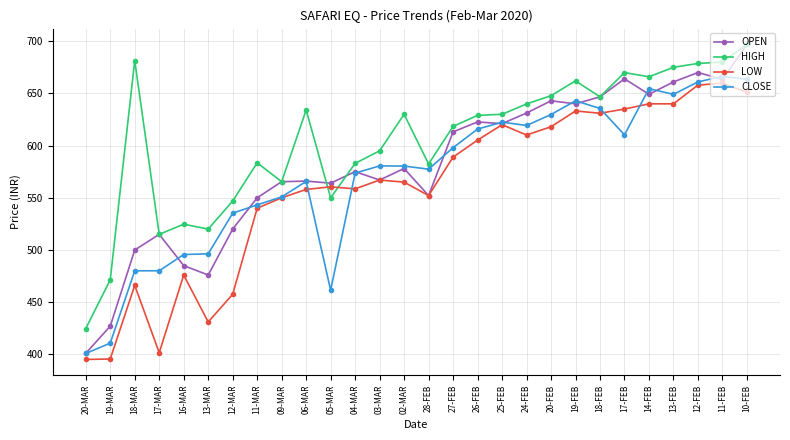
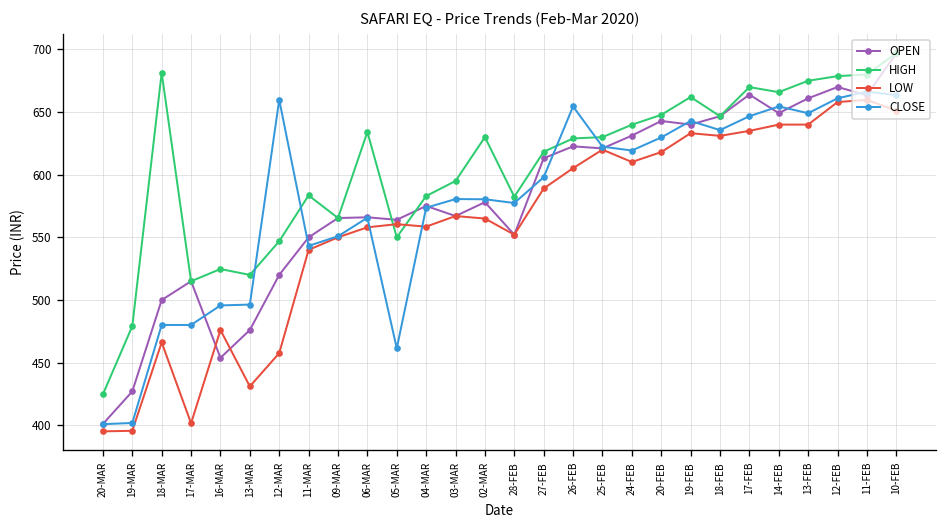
HIGH, 19-MAR: 471 -> 479
CLOSE, 19-MAR: 411 -> 402
OPEN, 16-MAR: 485 -> 454
CLOSE, 12-MAR: 535 -> 660
CLOSE, 26-FEB: 616 -> 655
CLOSE, 17-FEB: 610 -> 647
